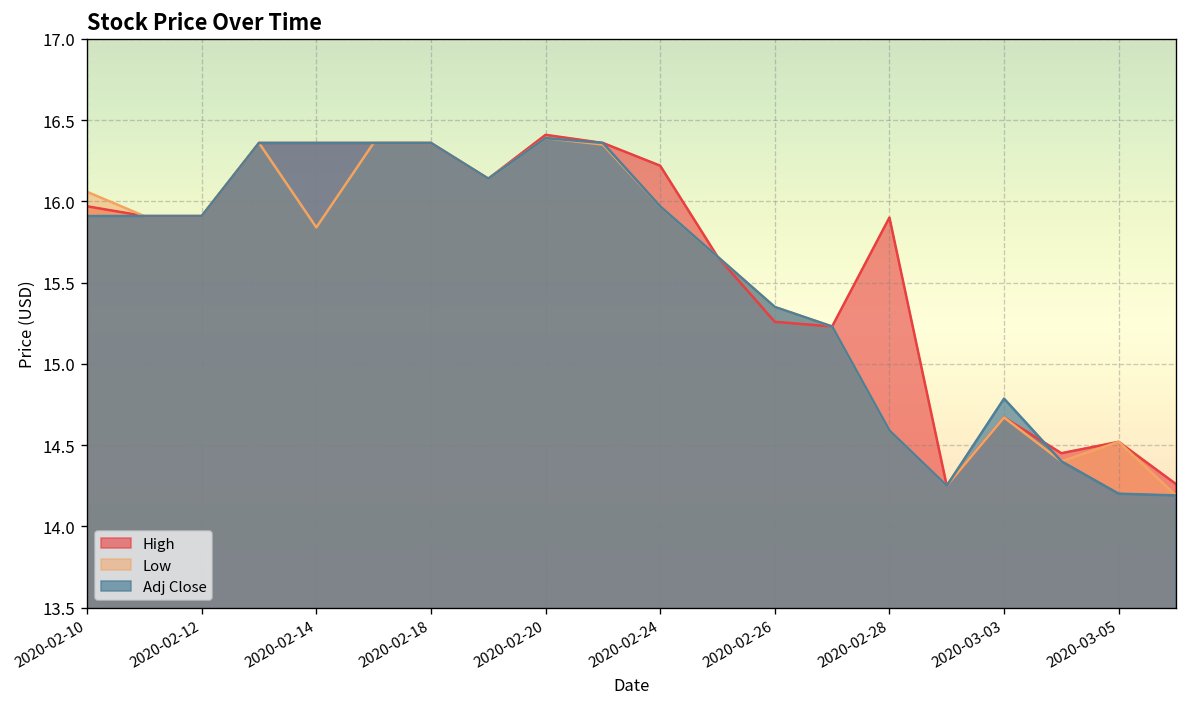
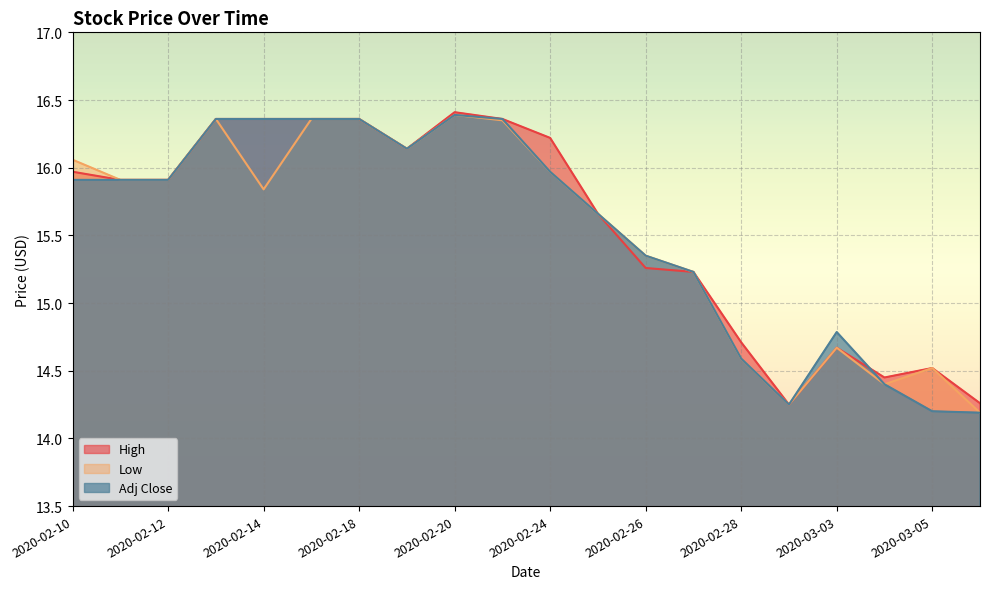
High, 2020-02-28: 15.90 -> 14.71
